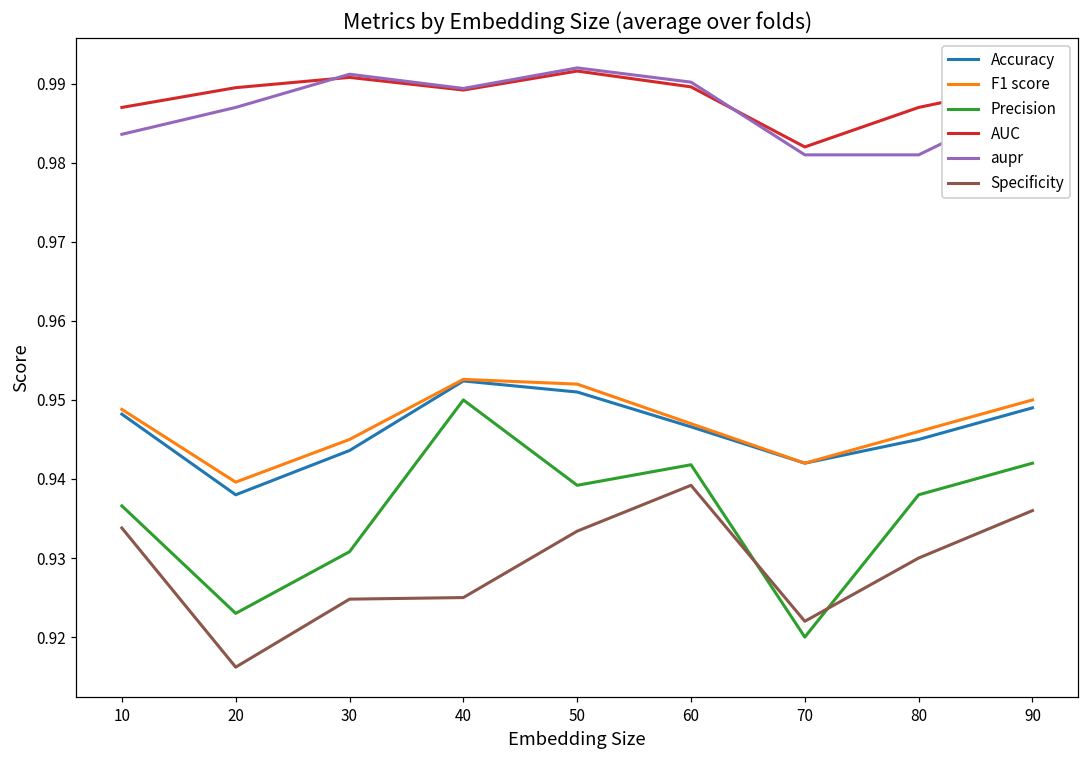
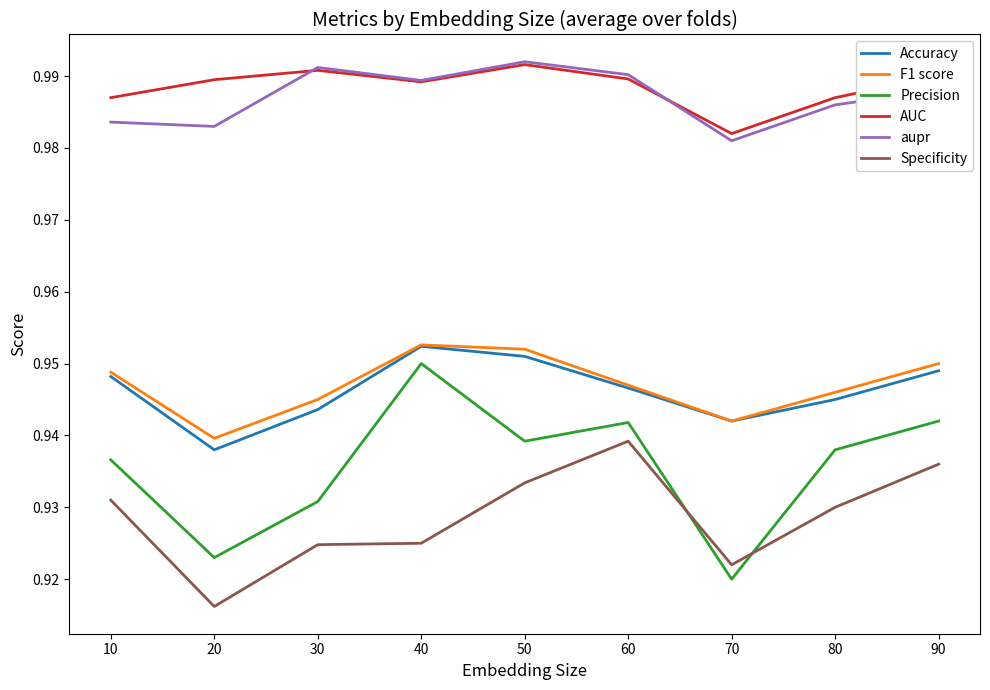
Specificity, 10: 0.934 -> 0.931
aupr, 20: 0.987 -> 0.983
aupr, 80: 0.981 -> 0.986
